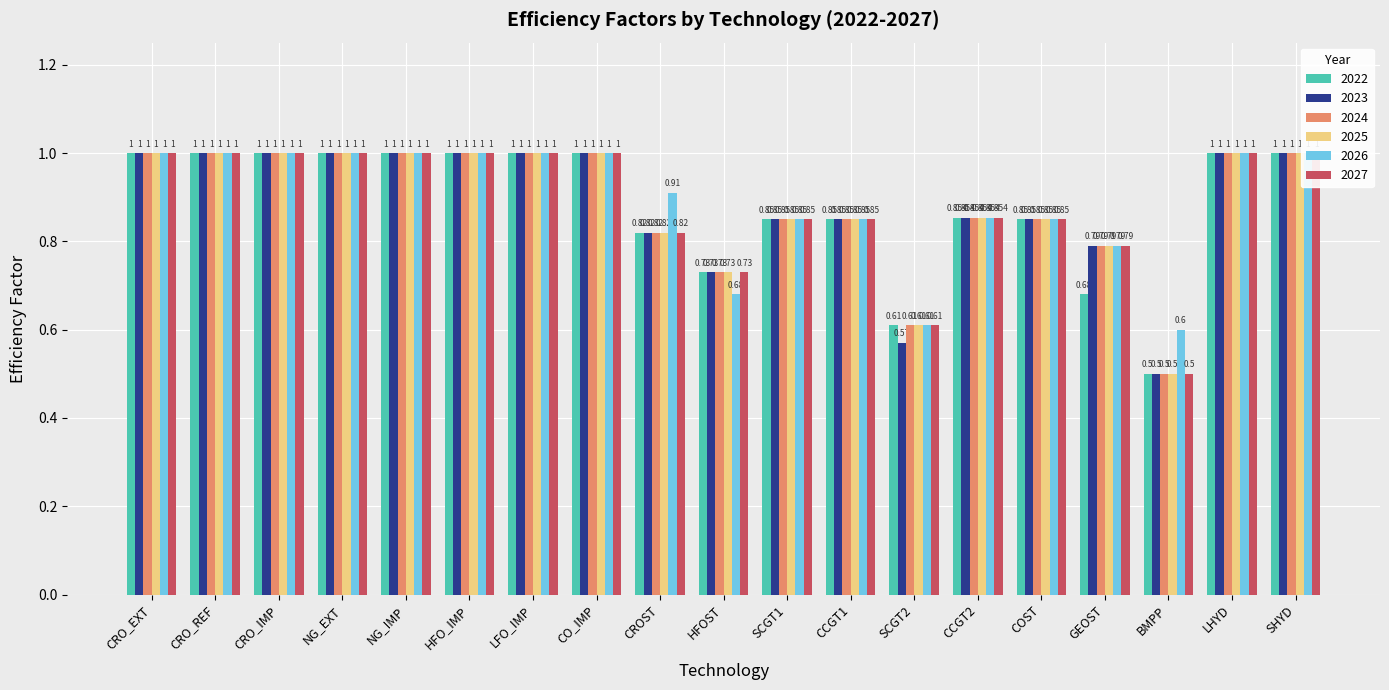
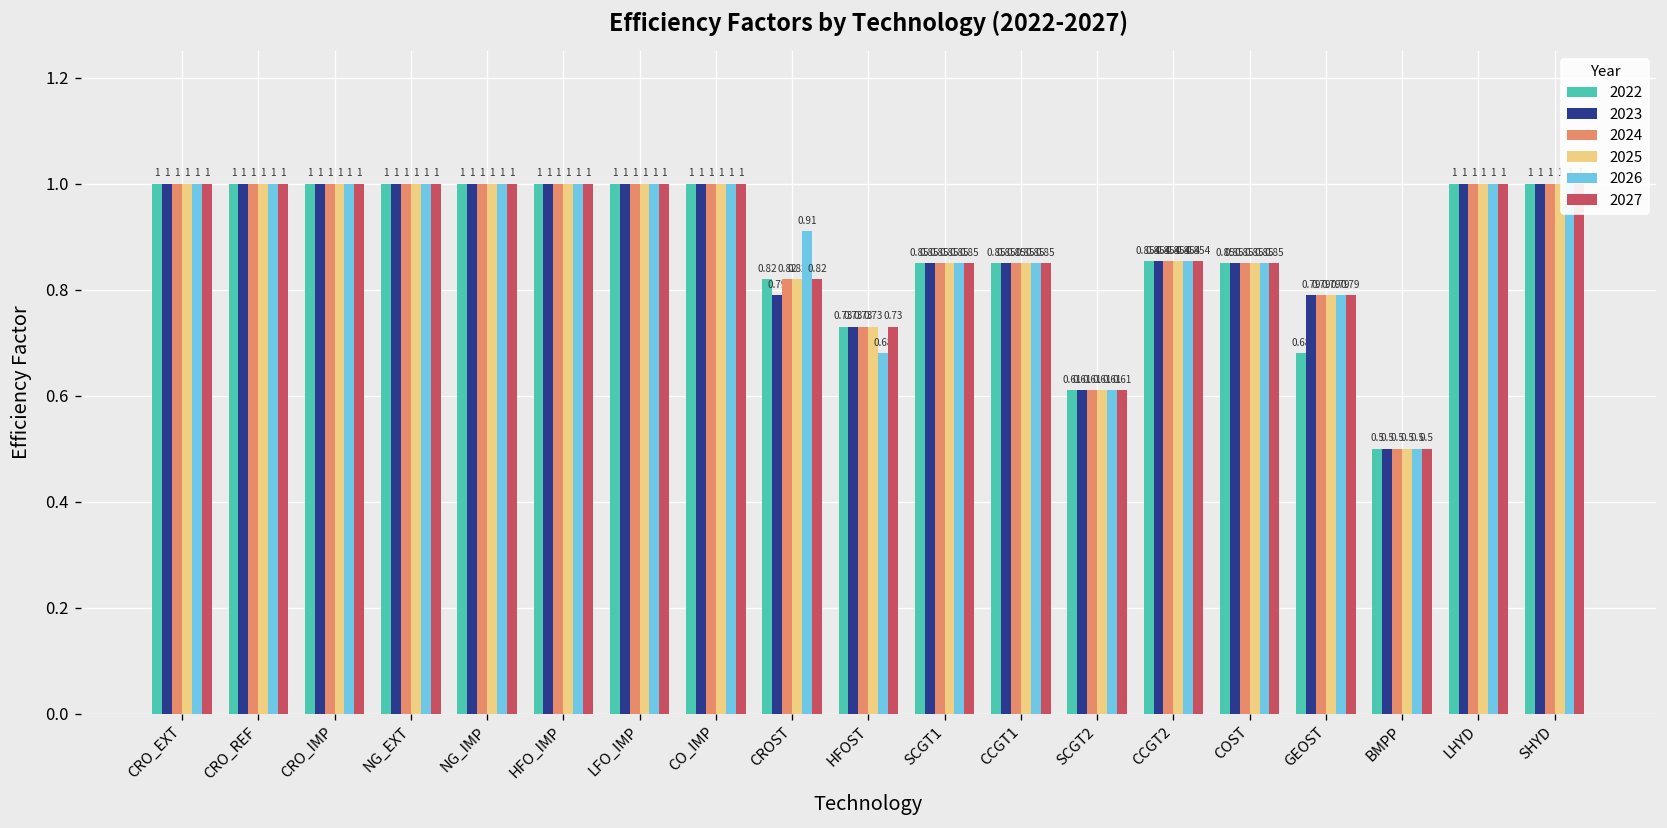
2023, CROST: 0.82 -> 0.79
2023, SCGT2: 0.57 -> 0.61
2026, BMPP: 0.6 -> 0.5
